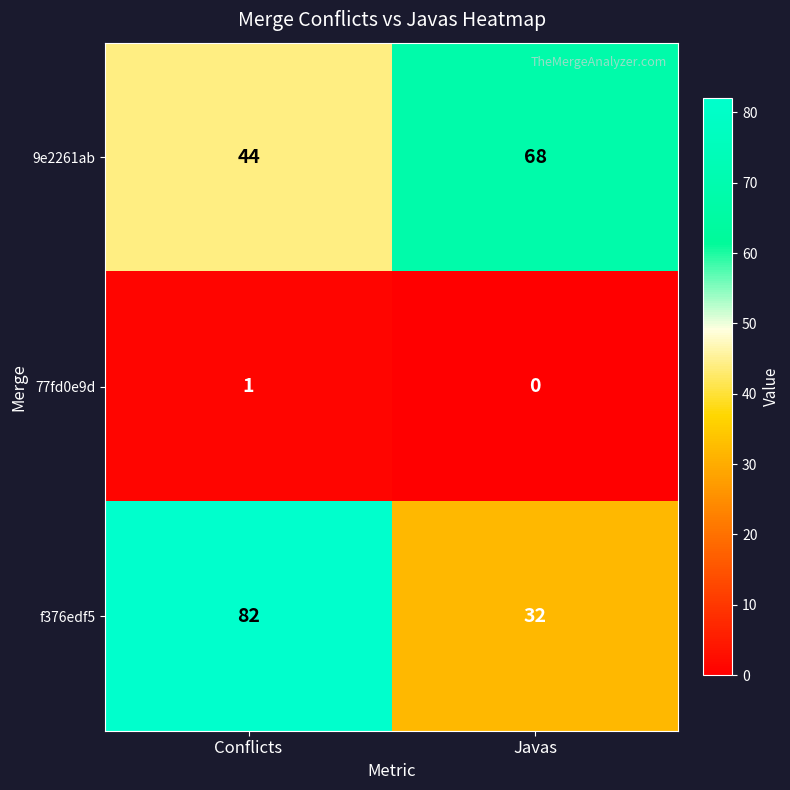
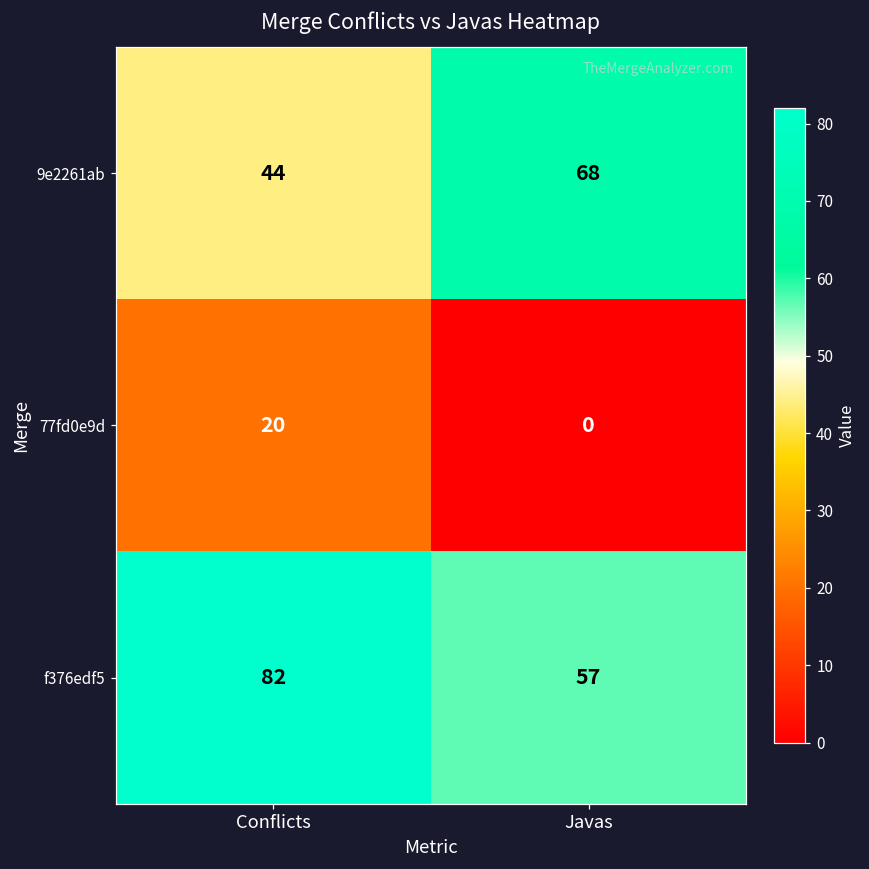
77fd0e9d, Conflicts: 1 -> 20
f376edf5, Javas: 32 -> 57
